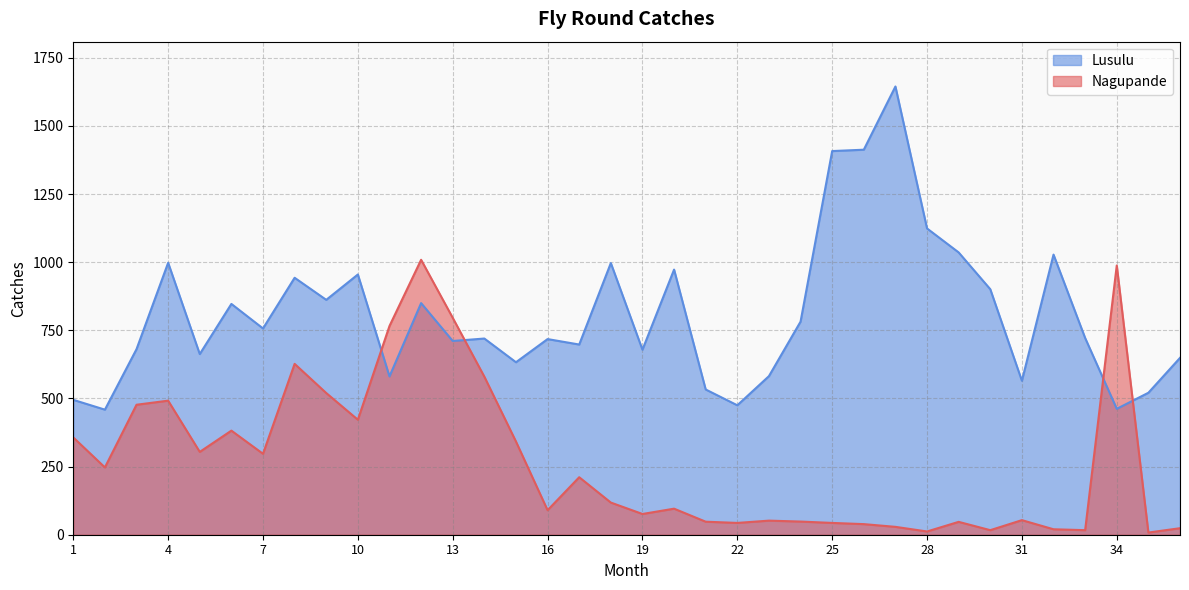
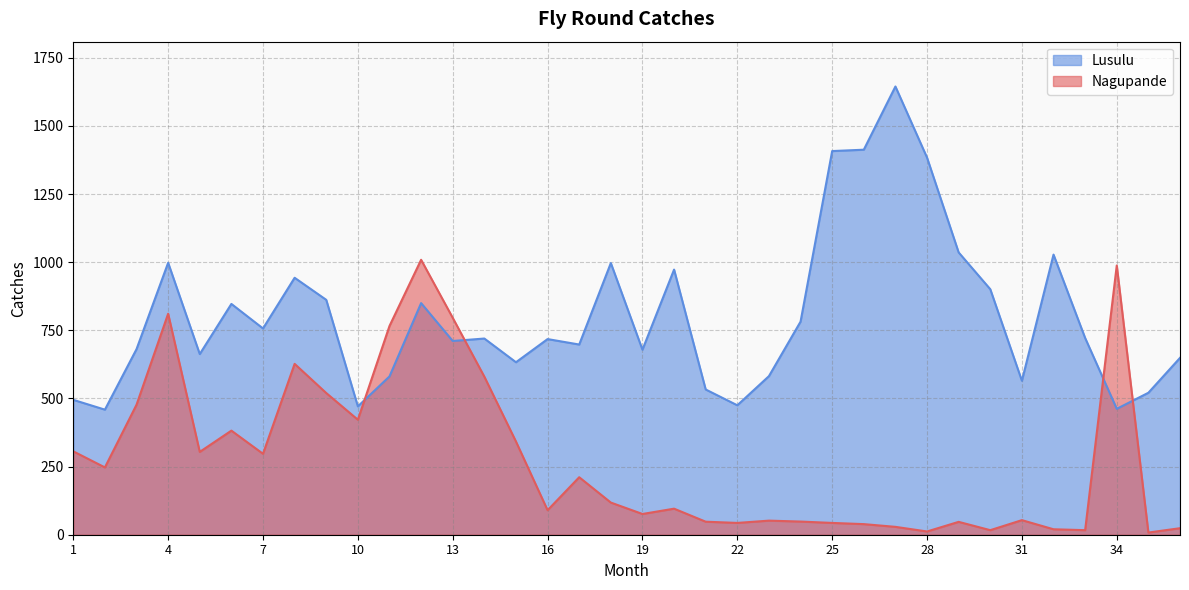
Nagupande, 1: 360 -> 310
Nagupande, 4: 490 -> 810
Lusulu, 10: 960 -> 470
Lusulu, 28: 1120 -> 1380
